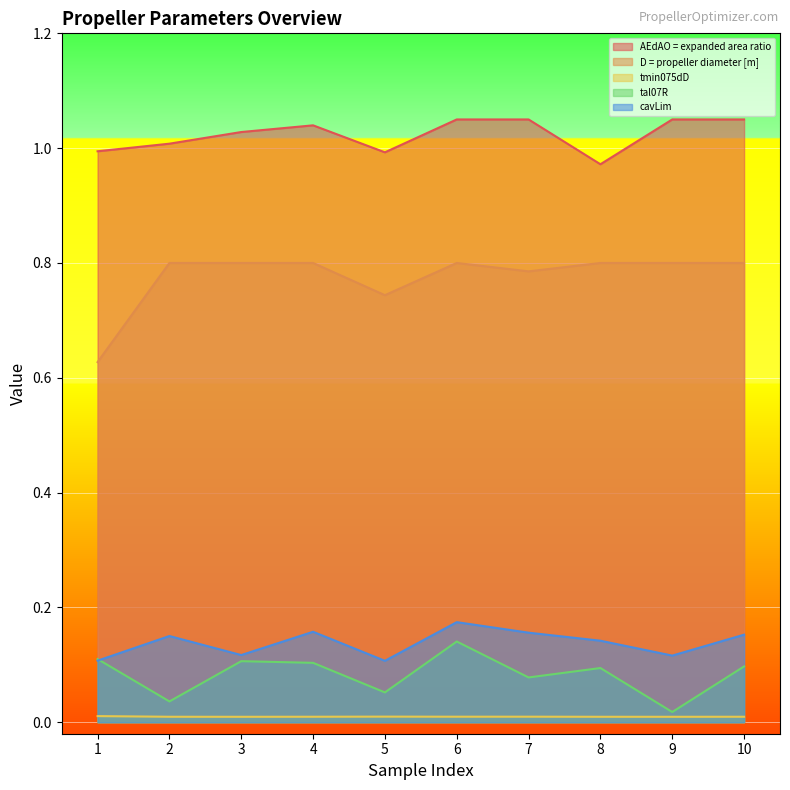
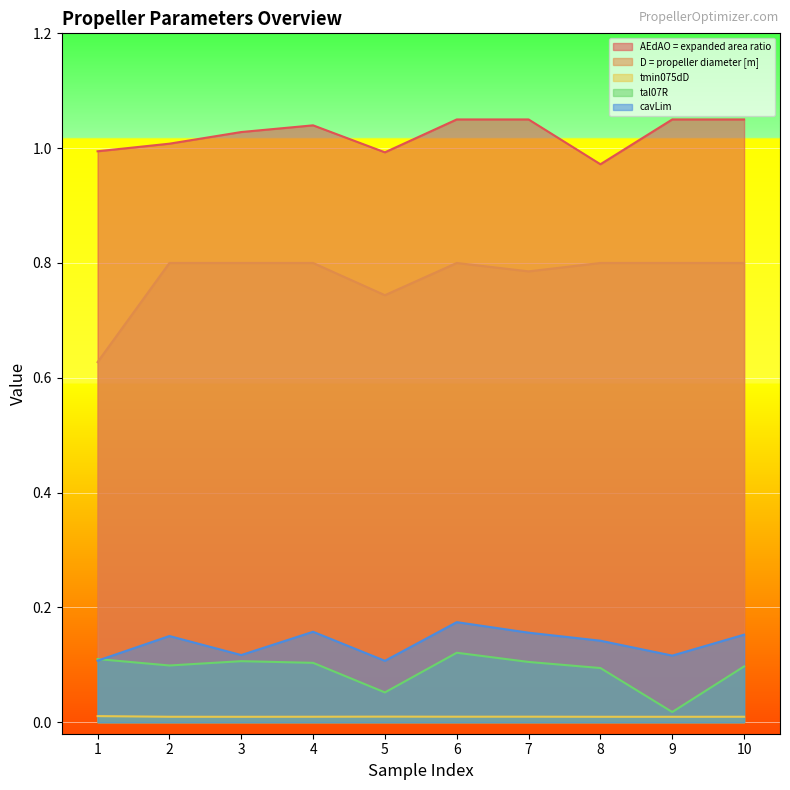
tal07R, 2: 0.04 -> 0.10
tal07R, 6: 0.14 -> 0.12
tal07R, 7: 0.08 -> 0.11
